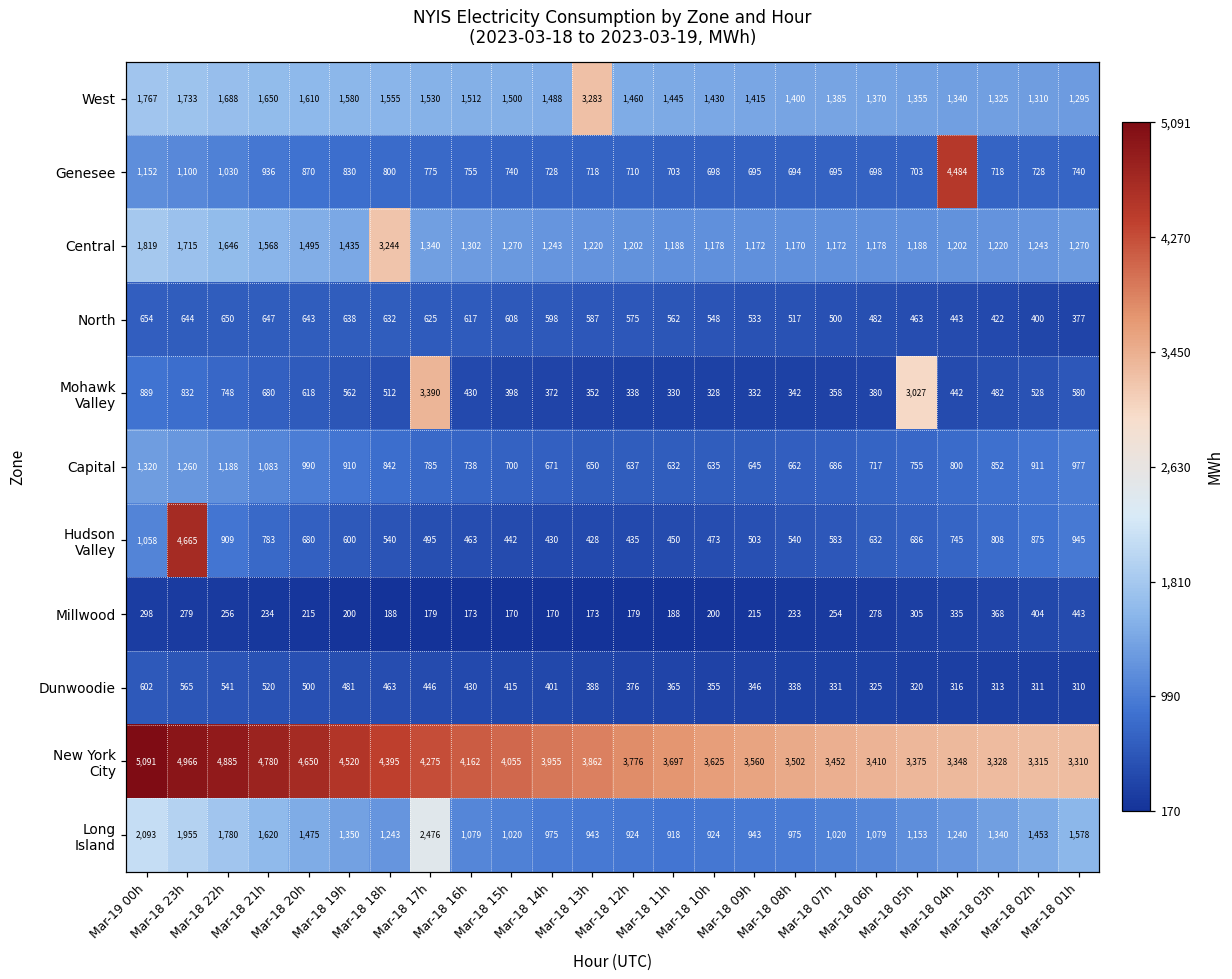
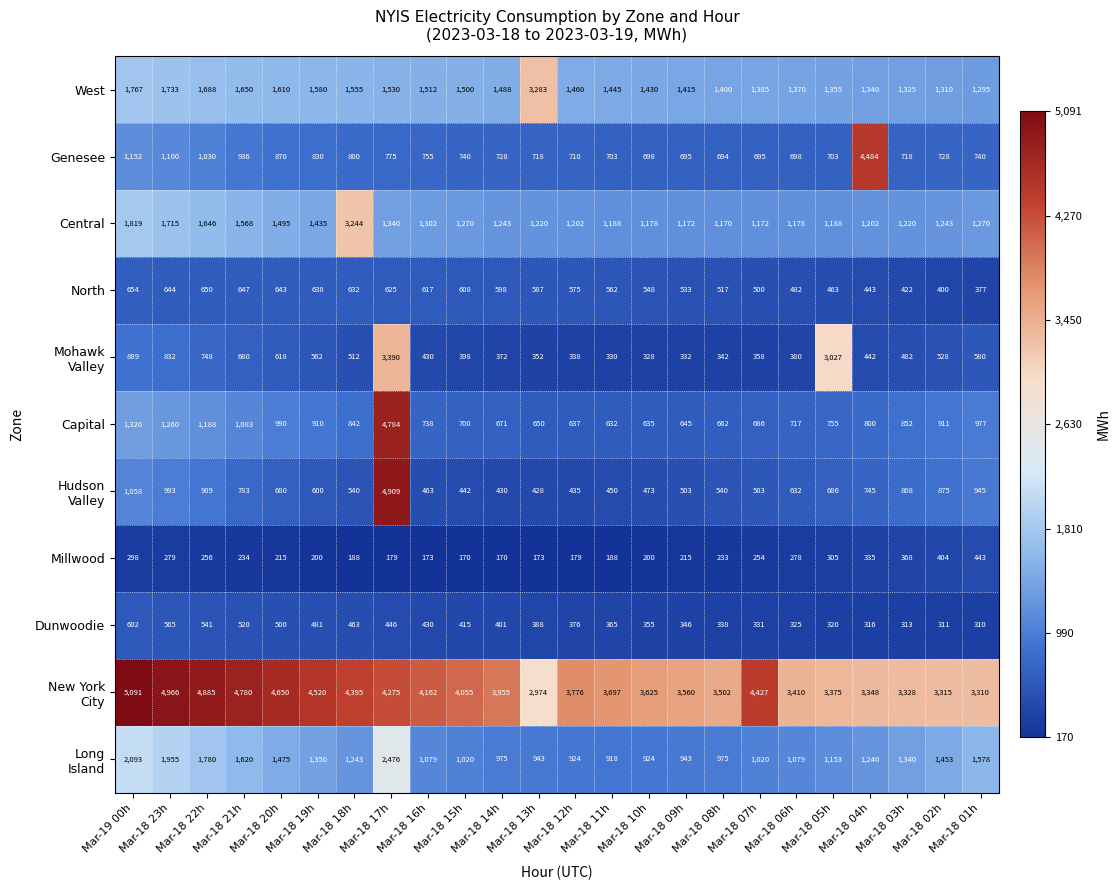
Capital, Mar-18 17h: 785 -> 4,784
Hudson Valley, Mar-18 23h: 4,665 -> 993
Hudson Valley, Mar-18 17h: 495 -> 4,909
New York City, Mar-18 13h: 3,862 -> 2,974
New York City, Mar-18 07h: 3,452 -> 4,427
